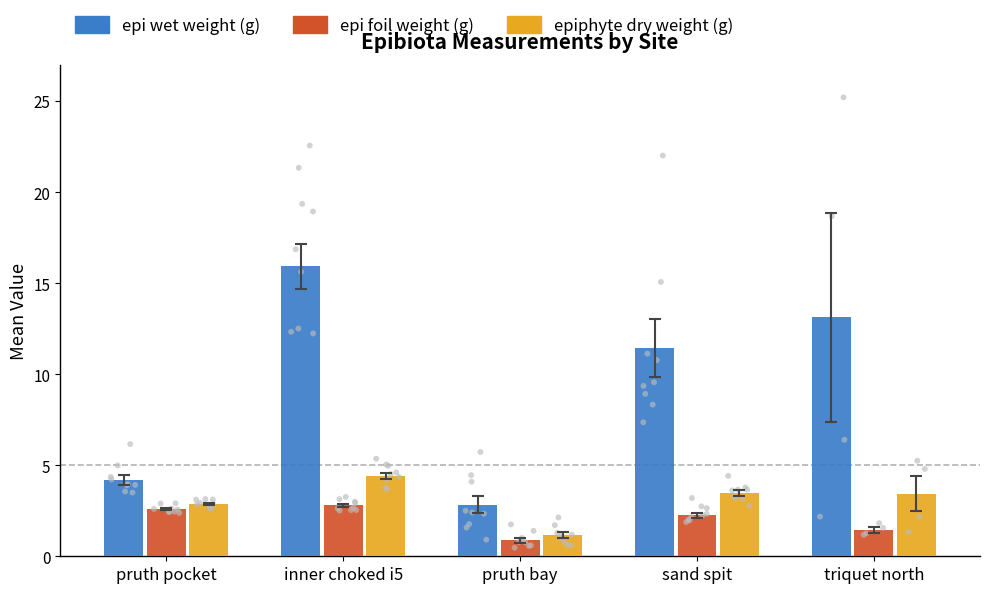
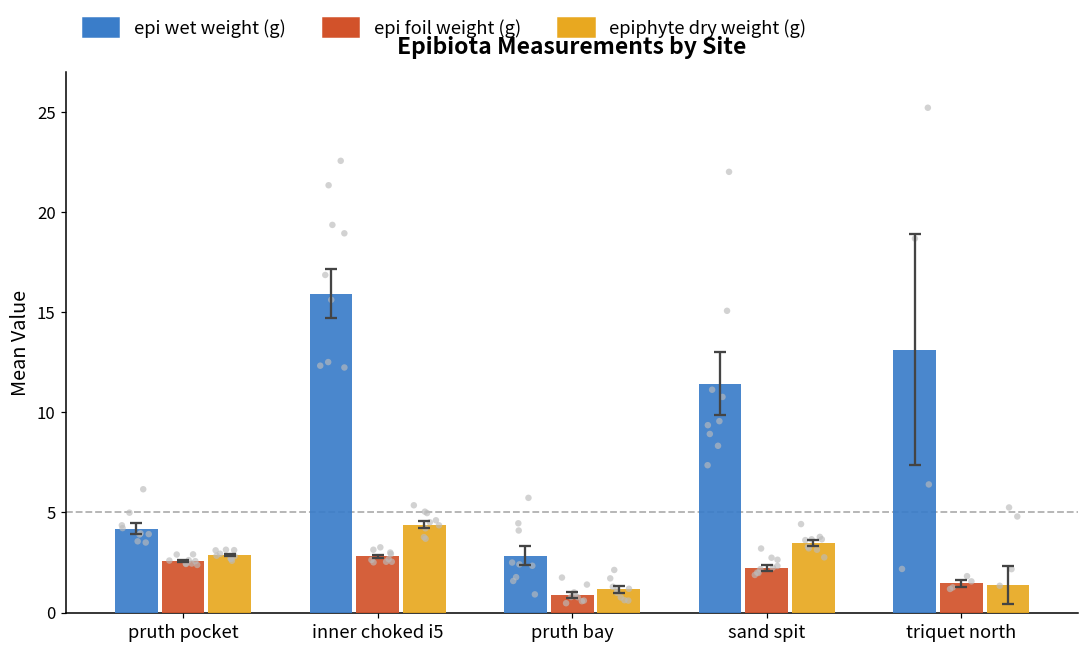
epiphyte dry weight (g), triquet north: 3.4 -> 1.4
